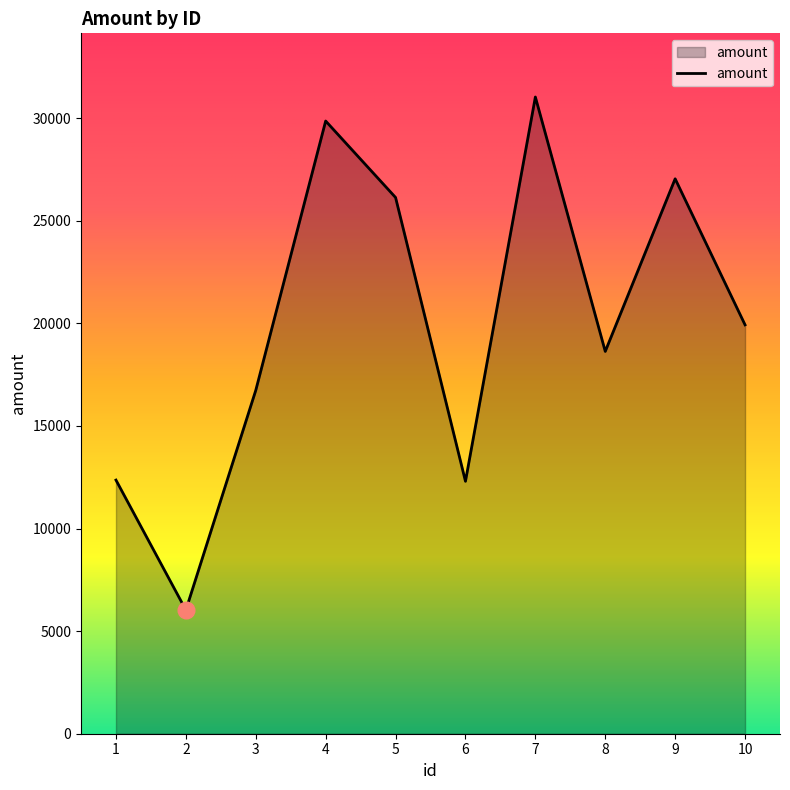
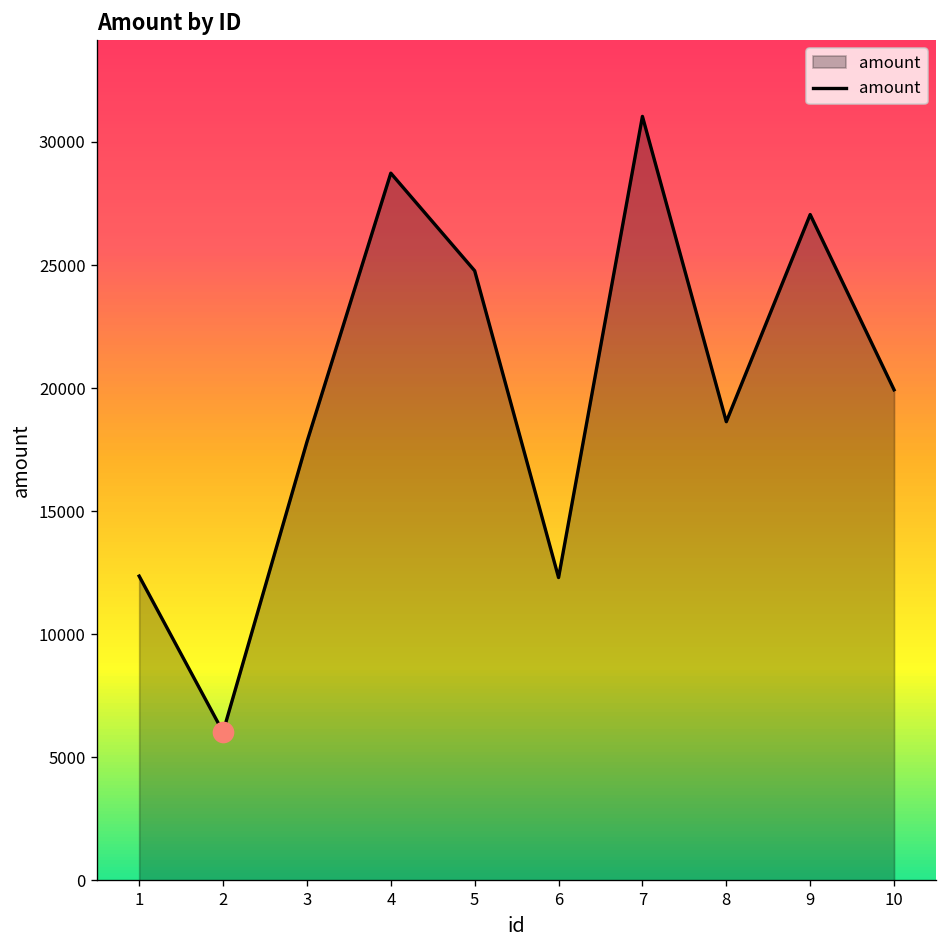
amount, 3: 16700 -> 17800
amount, 4: 29900 -> 28700
amount, 5: 26100 -> 24800
